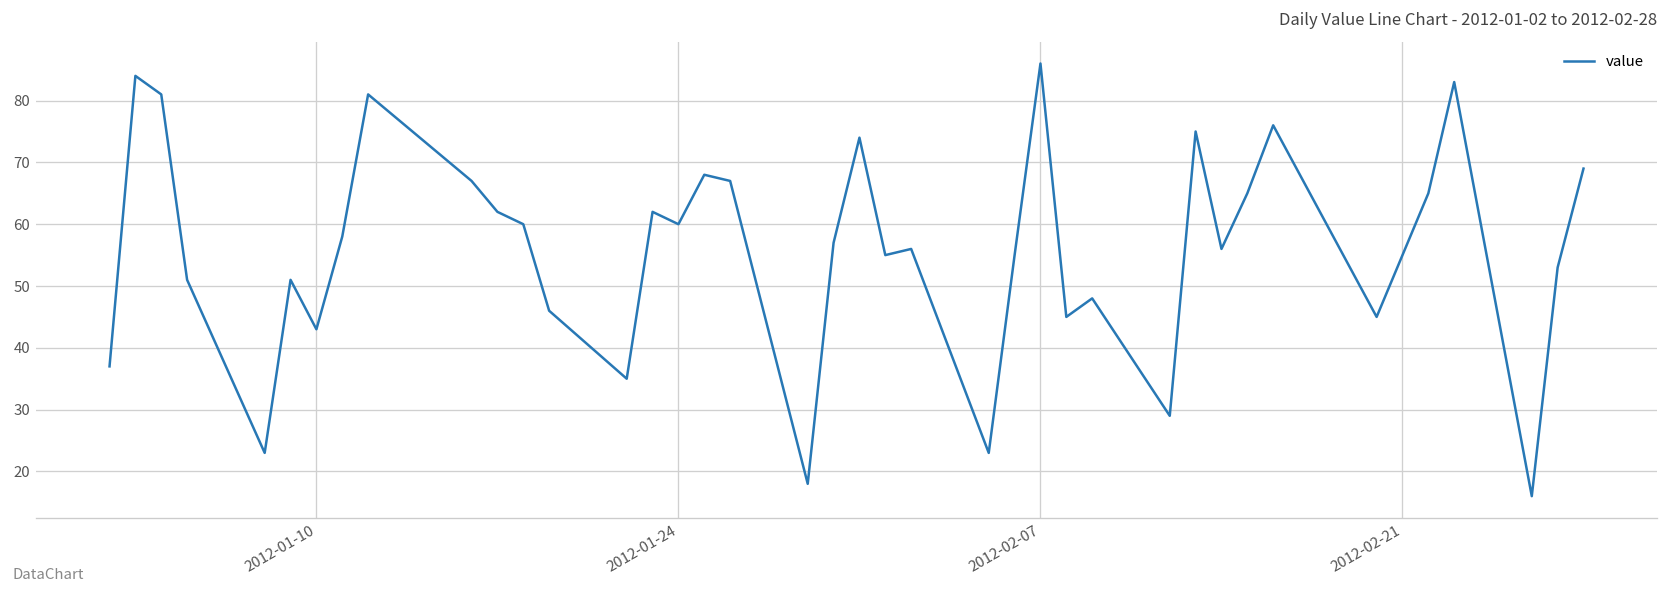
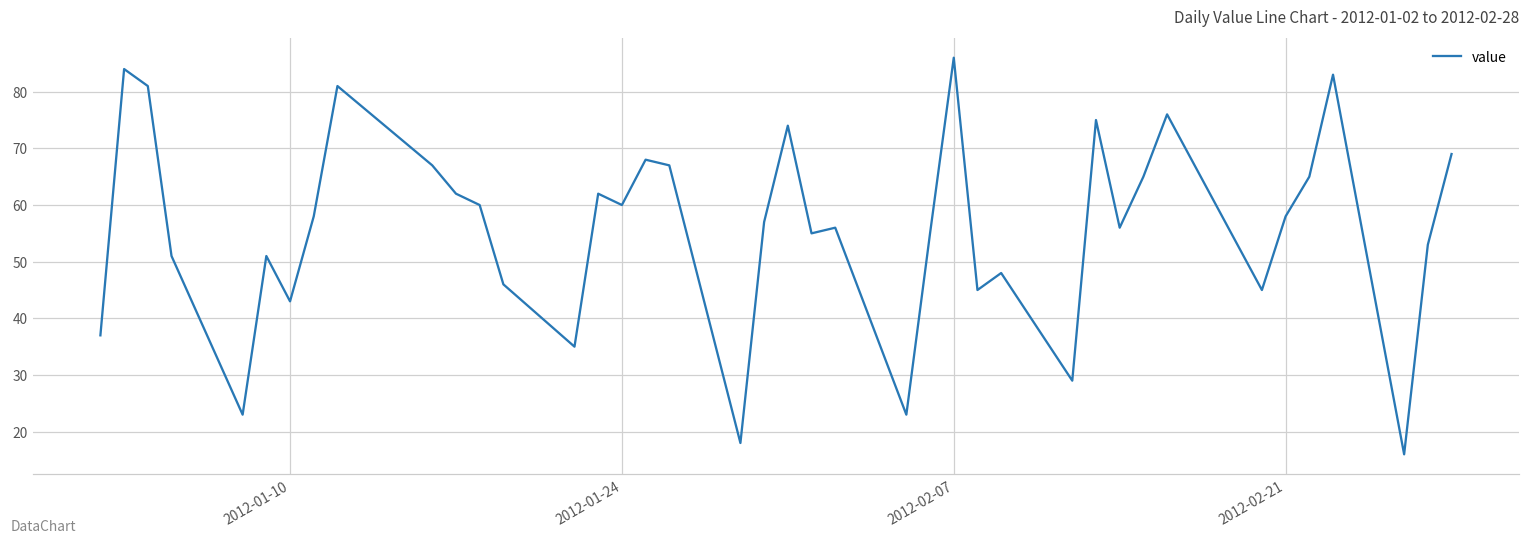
2012-02-21: 55 -> 58
